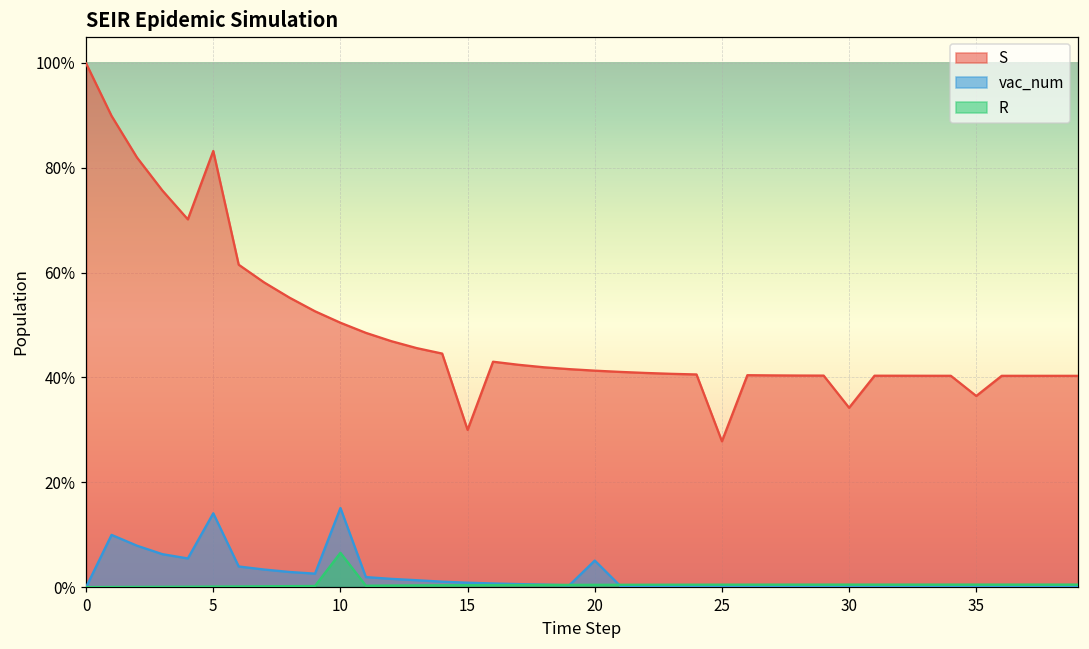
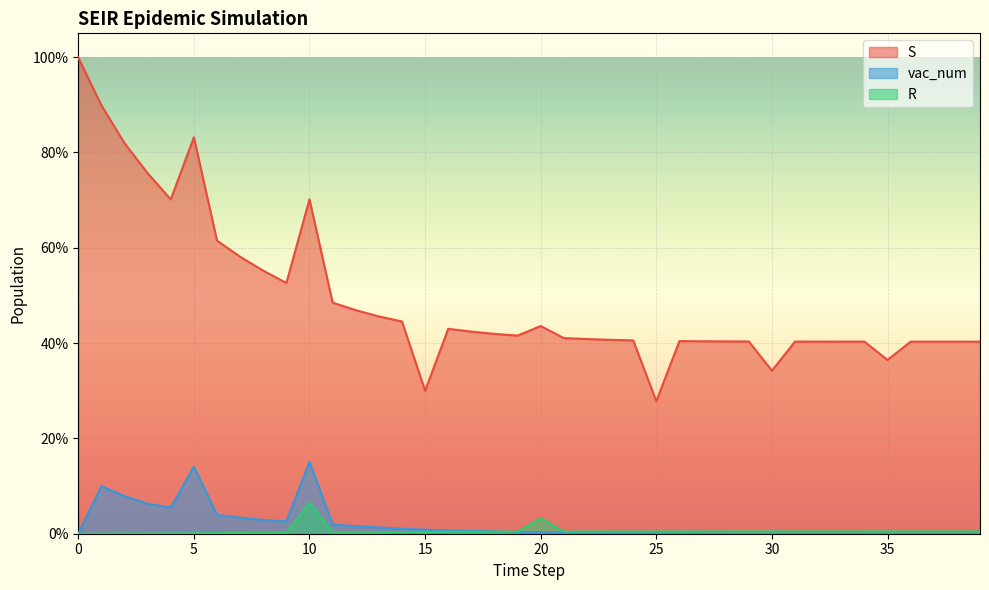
S, 10: 50% -> 70%
S, 20: 41% -> 44%
vac_num, 20: 5% -> 0%
R, 20: 0% -> 3%
